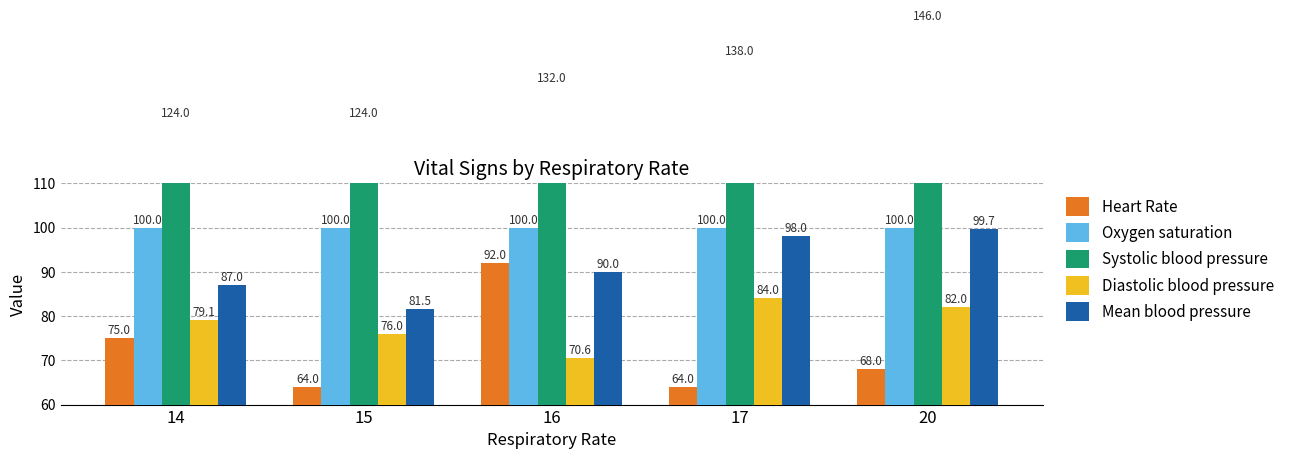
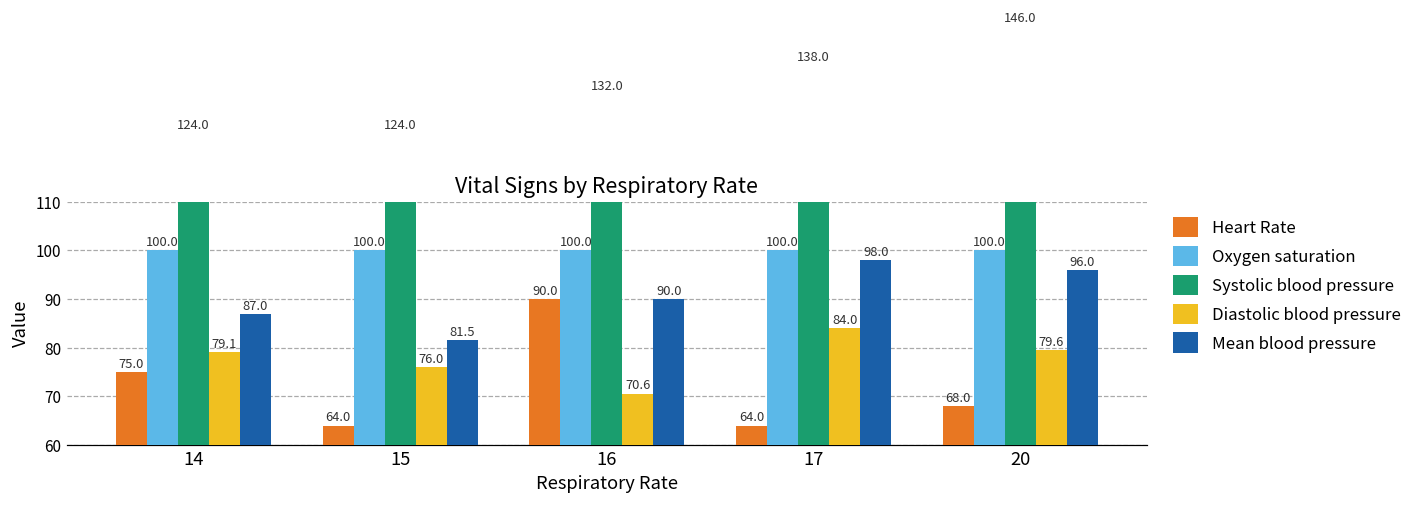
Heart Rate, 16: 92.0 -> 90.0
Diastolic blood pressure, 20: 82.0 -> 79.6
Mean blood pressure, 20: 99.7 -> 96.0
